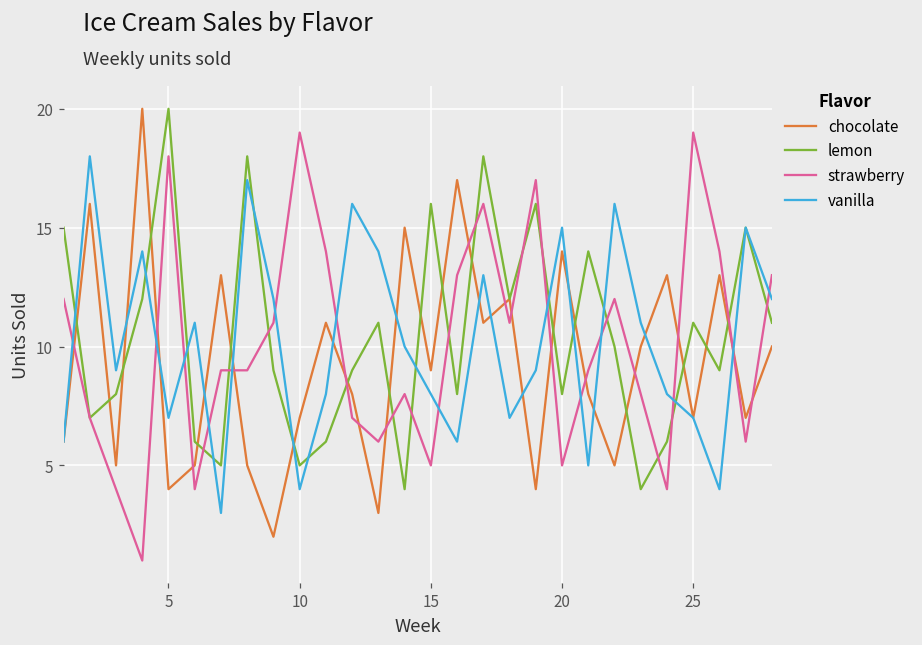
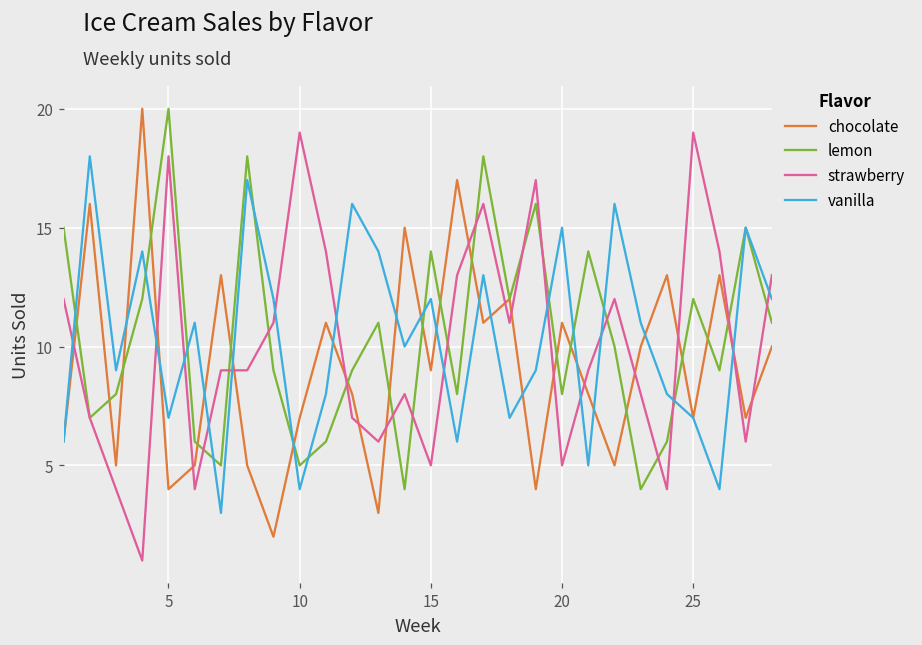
lemon, 15: 16 -> 14
vanilla, 15: 8 -> 12
chocolate, 20: 14 -> 11
lemon, 25: 11 -> 12
